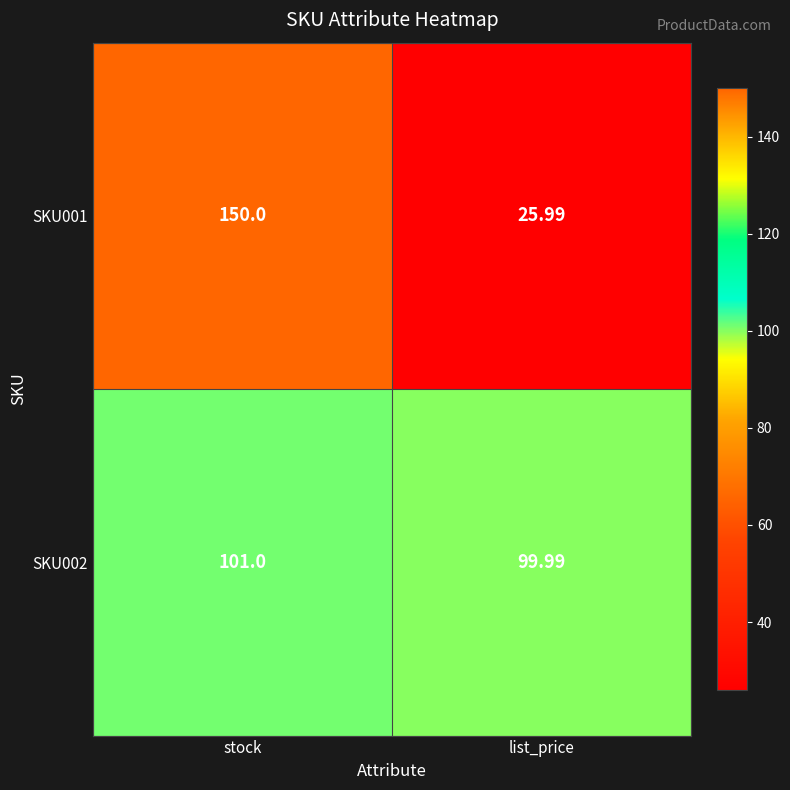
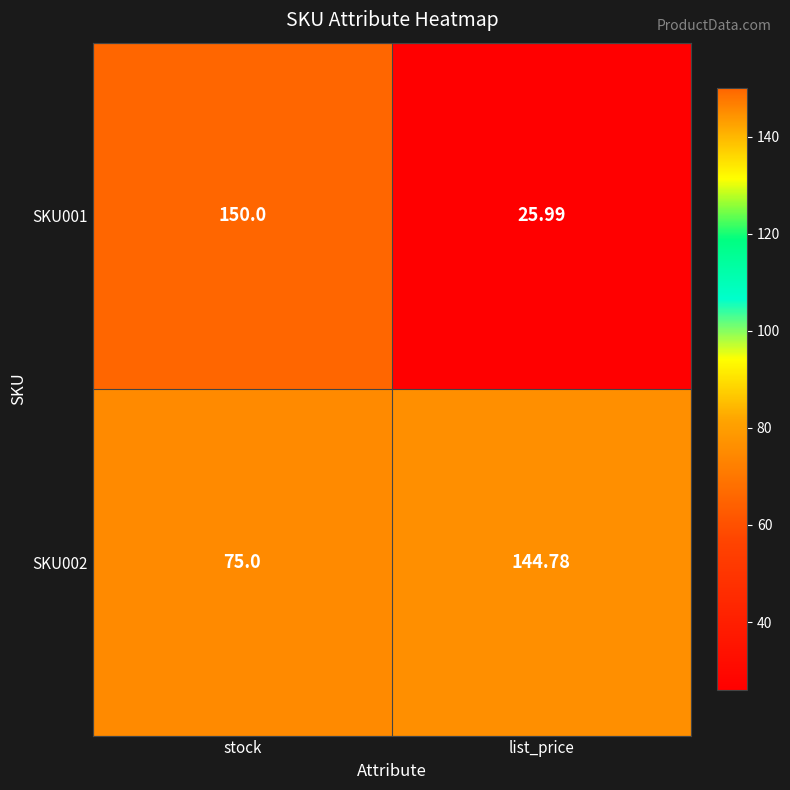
SKU002, stock: 101.0 -> 75.0
SKU002, list_price: 99.99 -> 144.78
